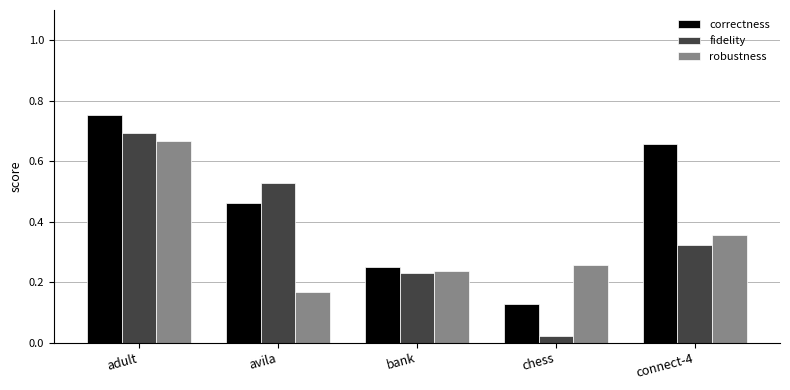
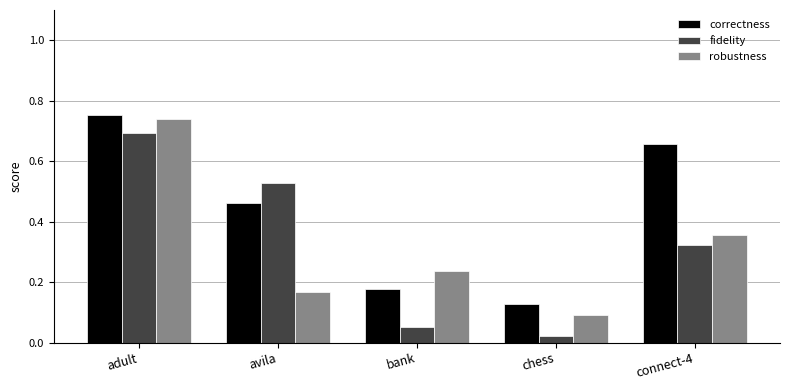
robustness, adult: 0.67 -> 0.74
correctness, bank: 0.25 -> 0.18
fidelity, bank: 0.23 -> 0.05
robustness, chess: 0.26 -> 0.09
